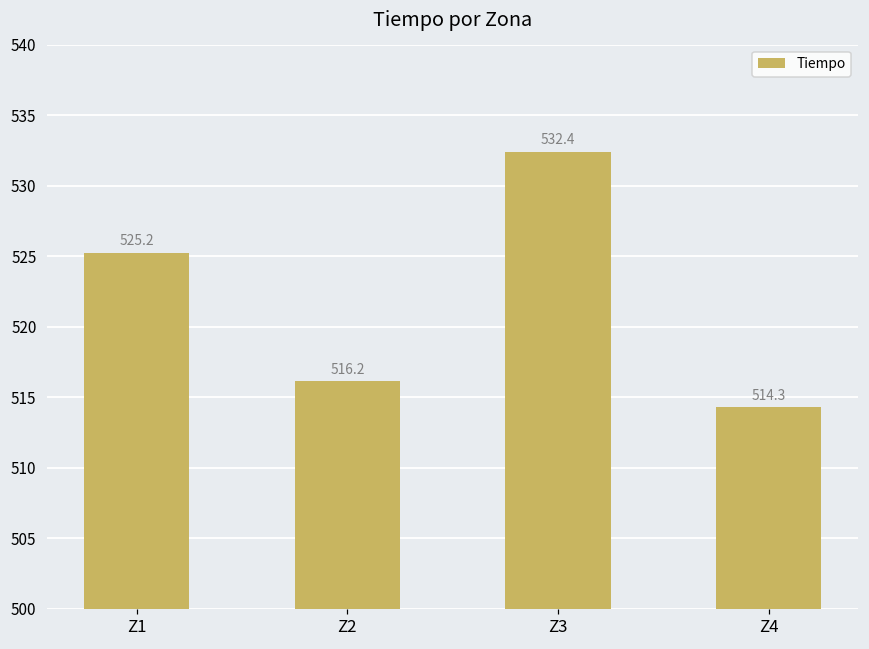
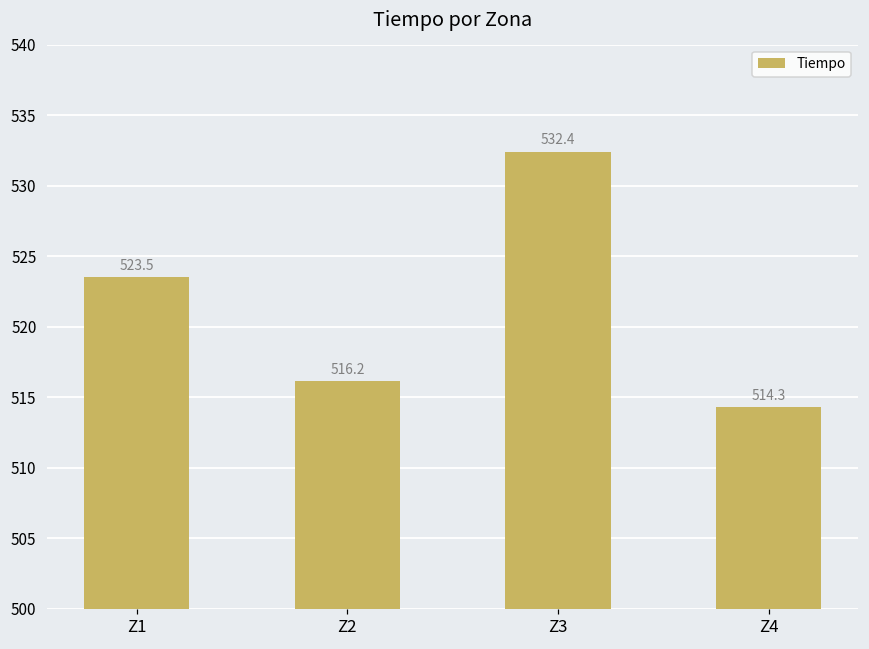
Z1: 525.2 -> 523.5
